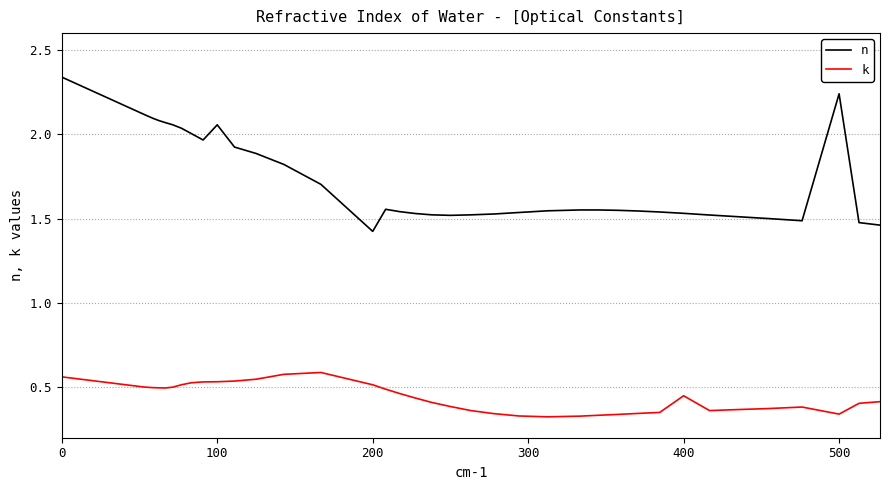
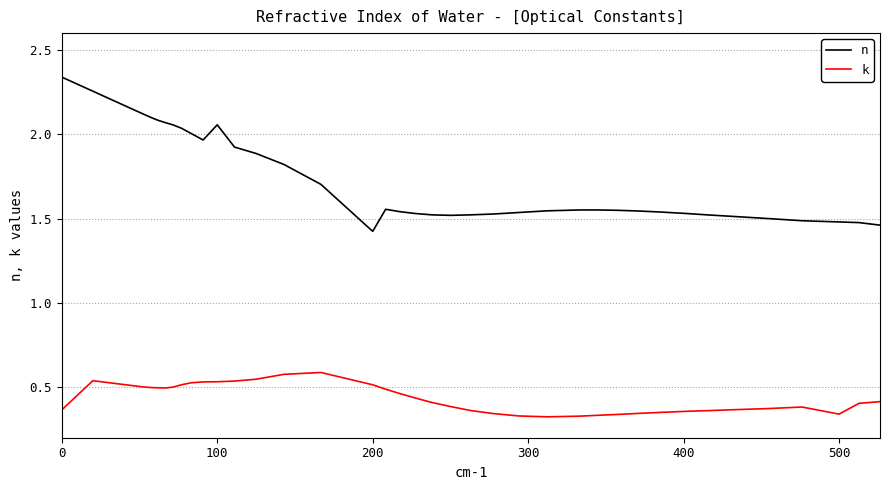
k, 0: 0.56 -> 0.37
k, 400: 0.45 -> 0.36
n, 500: 2.24 -> 1.48
